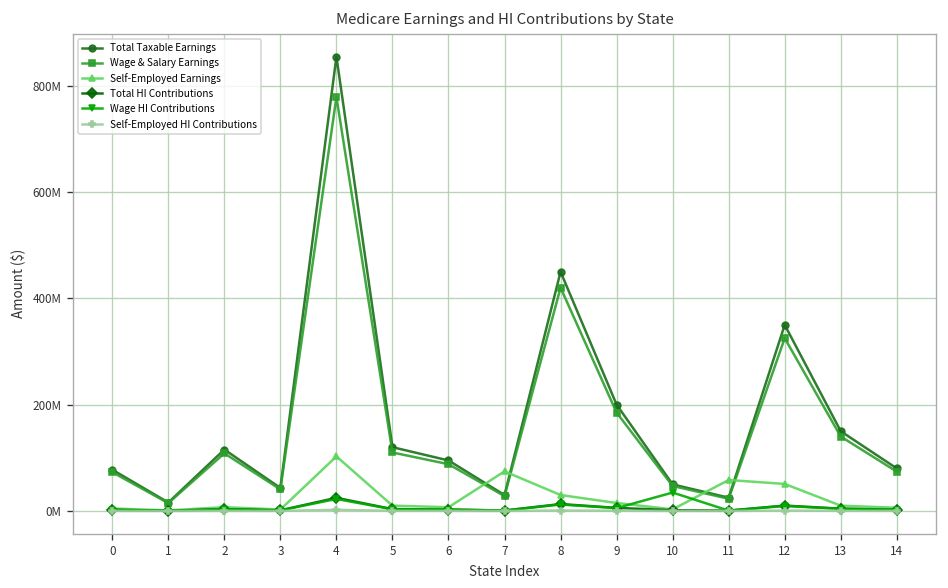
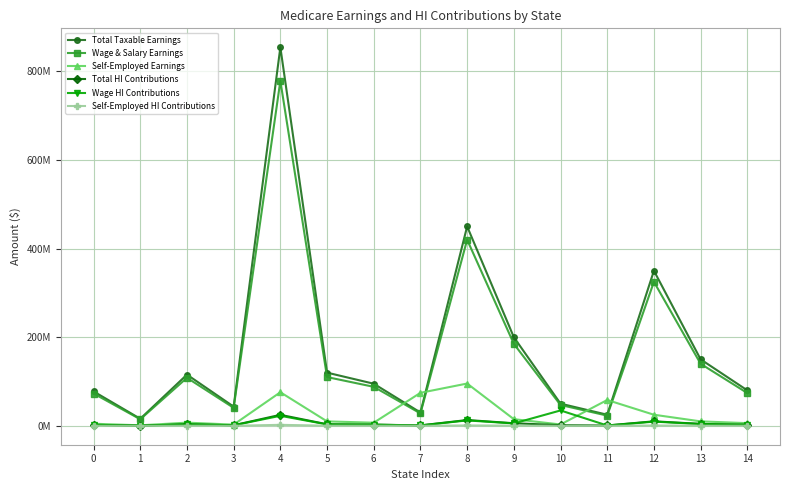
Self-Employed Earnings, 4: 100000000 -> 80000000
Self-Employed Earnings, 8: 30000000 -> 100000000
Self-Employed Earnings, 12: 50000000 -> 30000000
